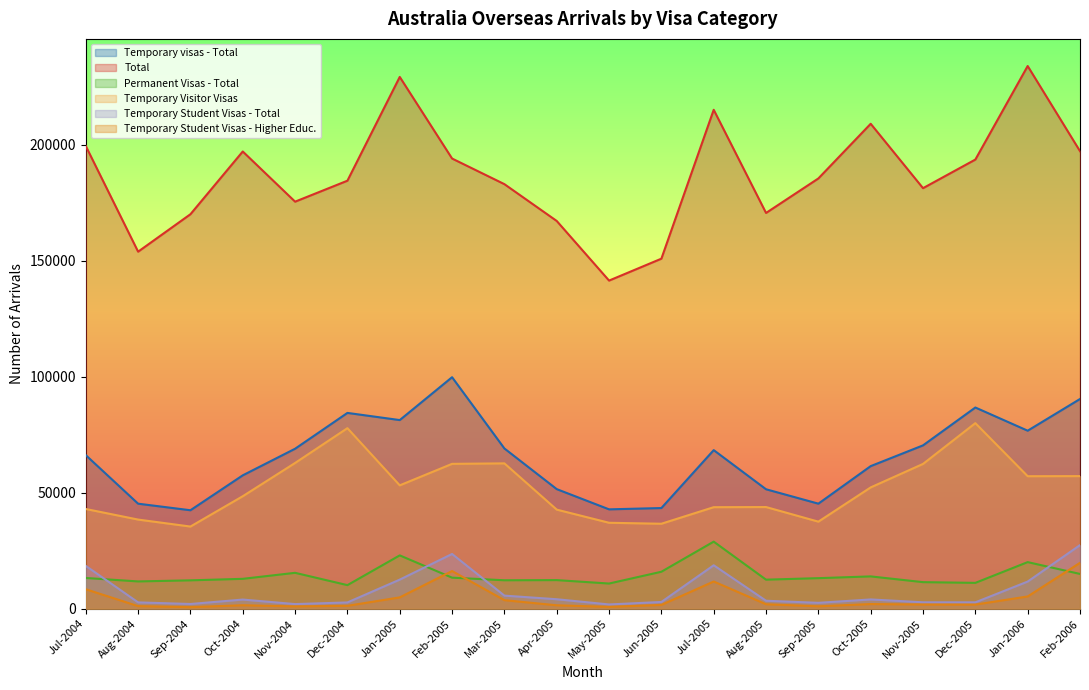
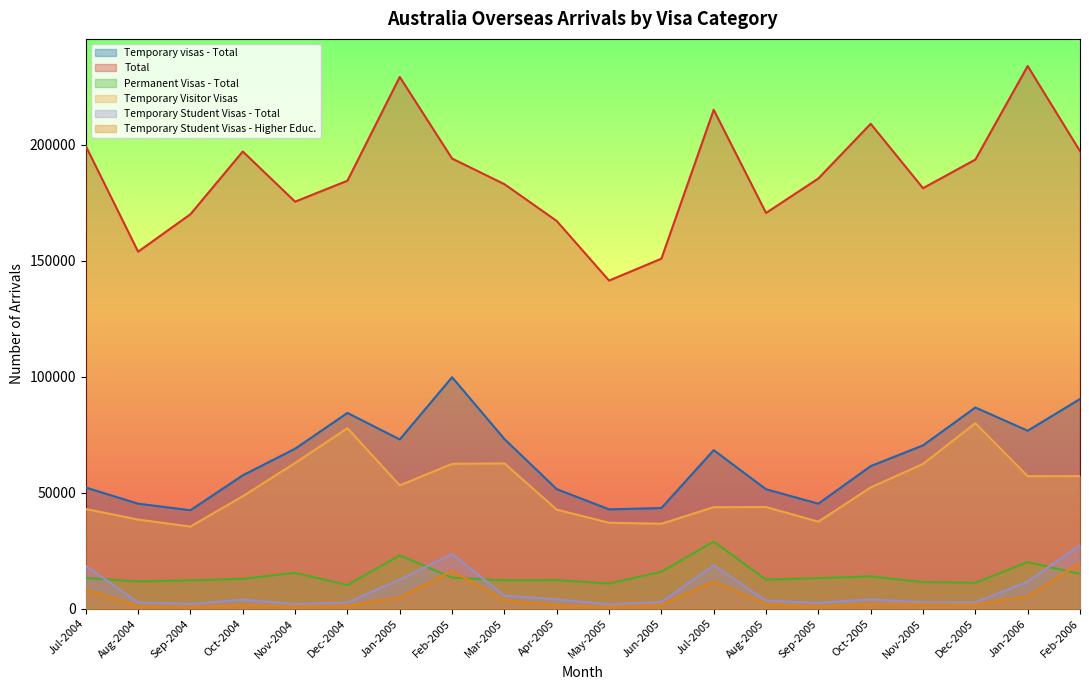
Temporary visas - Total, Jul-2004: 66000 -> 52000
Temporary visas - Total, Jan-2005: 81000 -> 73000
Temporary visas - Total, Mar-2005: 69000 -> 73000
